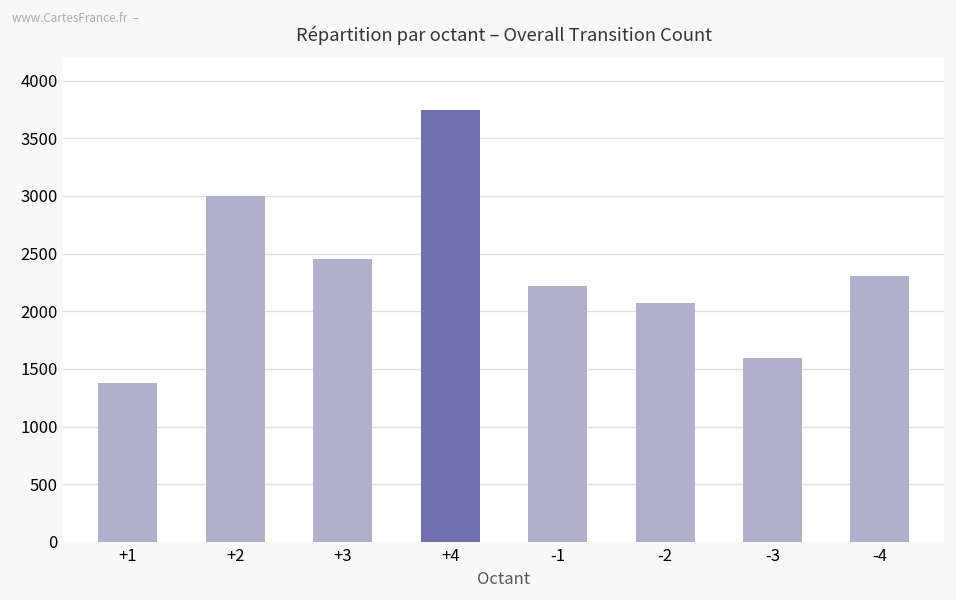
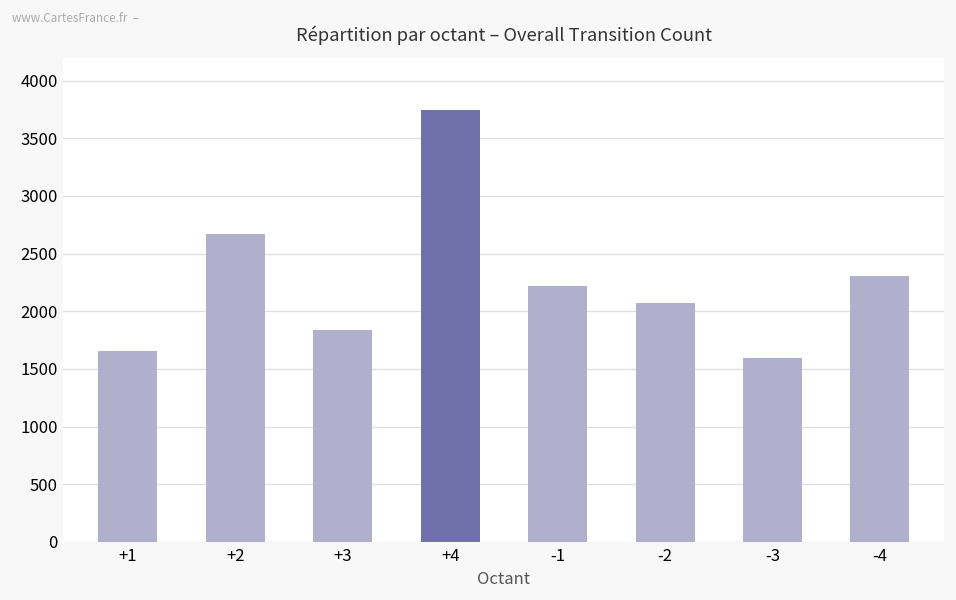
+1: 1400 -> 1700
+2: 3000 -> 2700
+3: 2500 -> 1800
